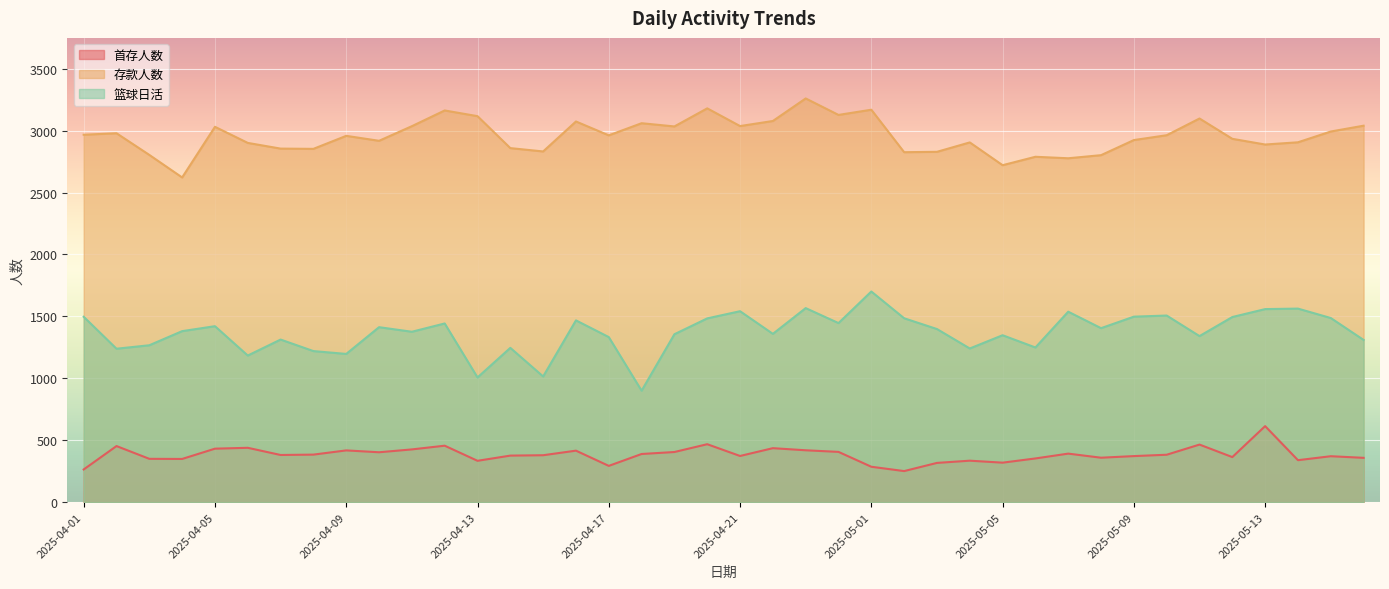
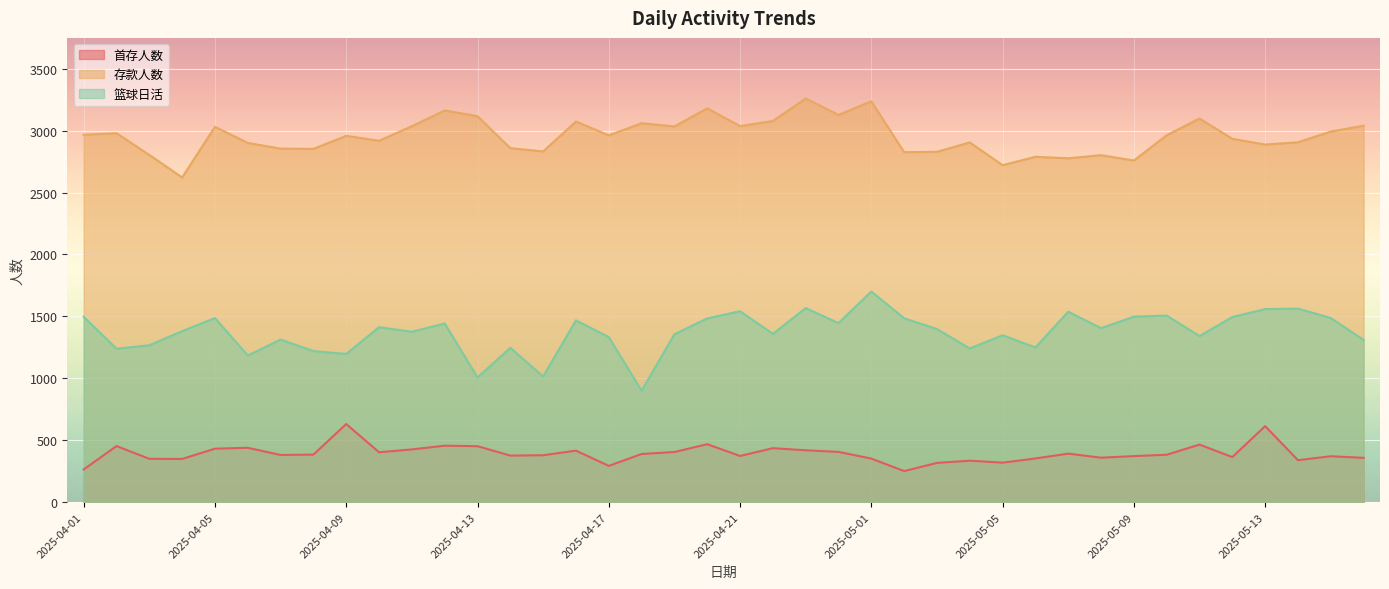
篮球日活, 2025-04-05: 1420 -> 1490
首存人数, 2025-04-09: 420 -> 630
首存人数, 2025-04-13: 330 -> 450
首存人数, 2025-05-01: 290 -> 350
存款人数, 2025-05-01: 3170 -> 3240
存款人数, 2025-05-09: 2920 -> 2760
